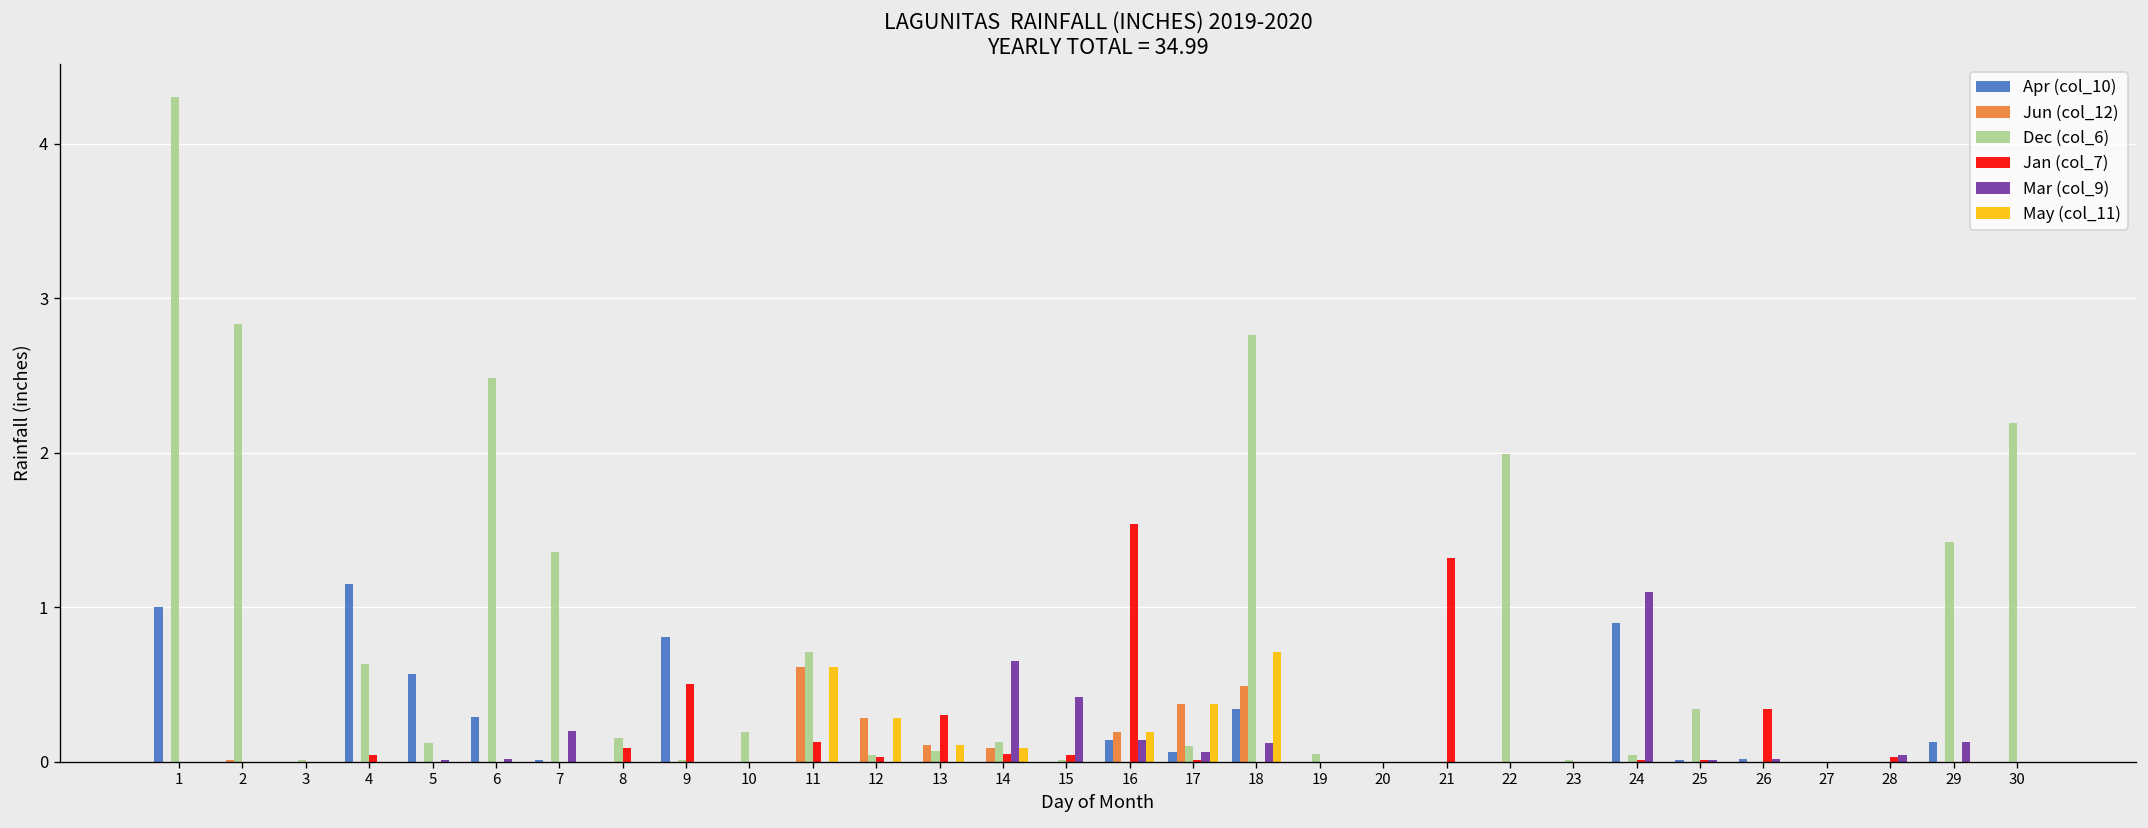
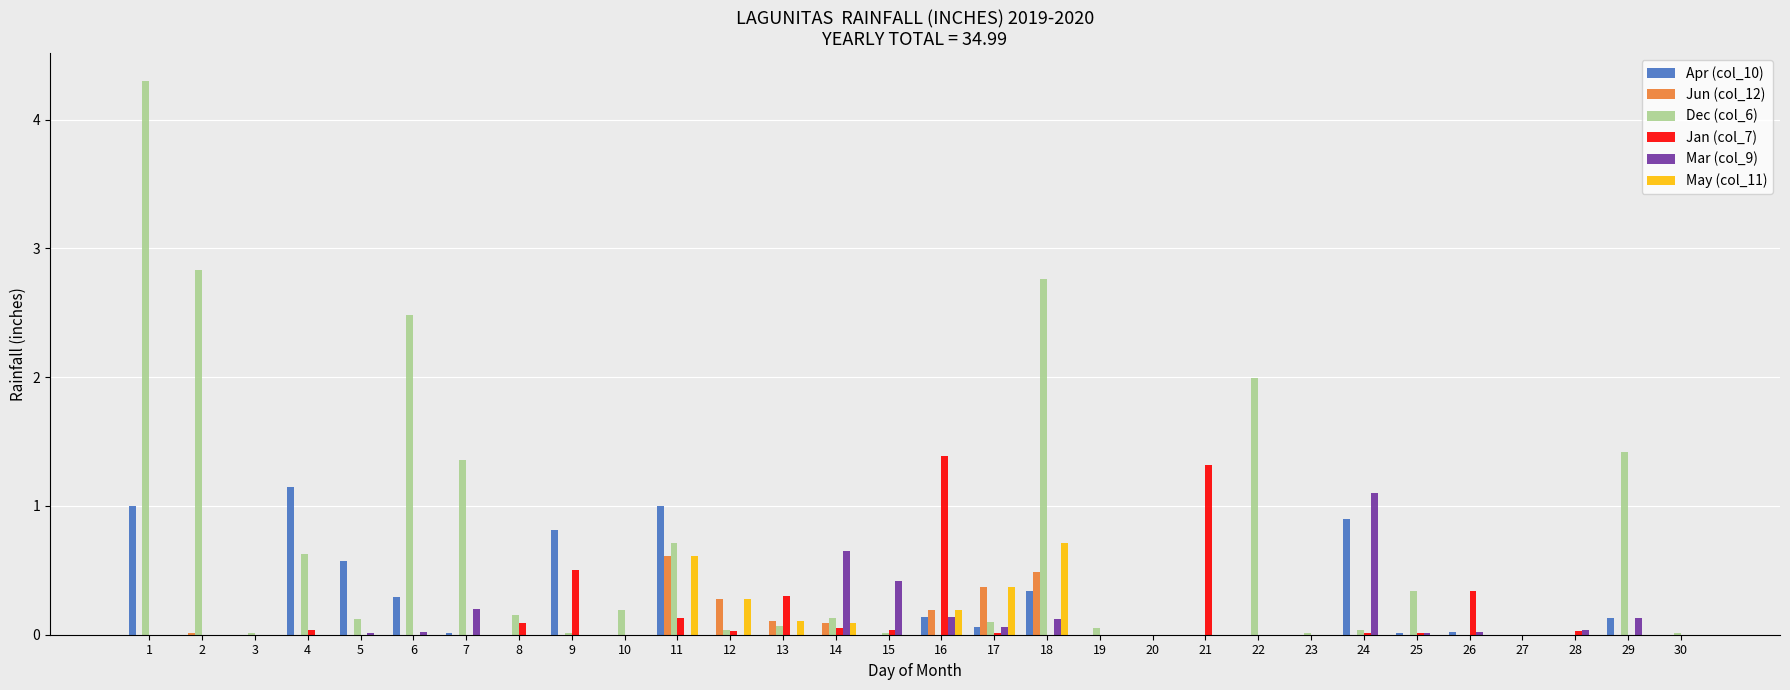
Apr (col_10), 11: 0 -> 1
Jan (col_7), 16: 1.54 -> 1.39
Dec (col_6), 30: 2.19 -> 0.01
